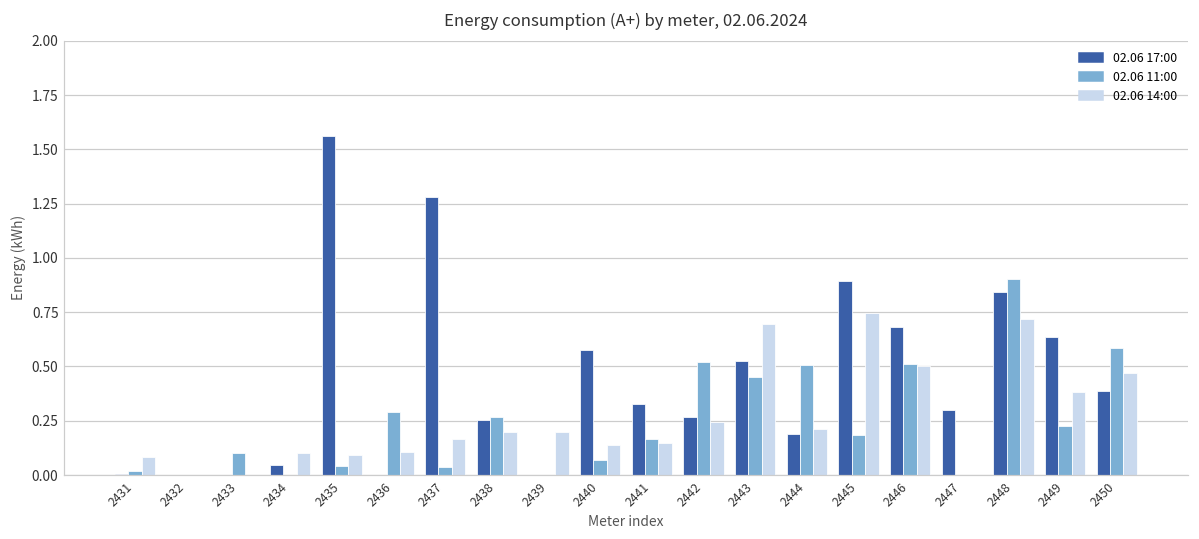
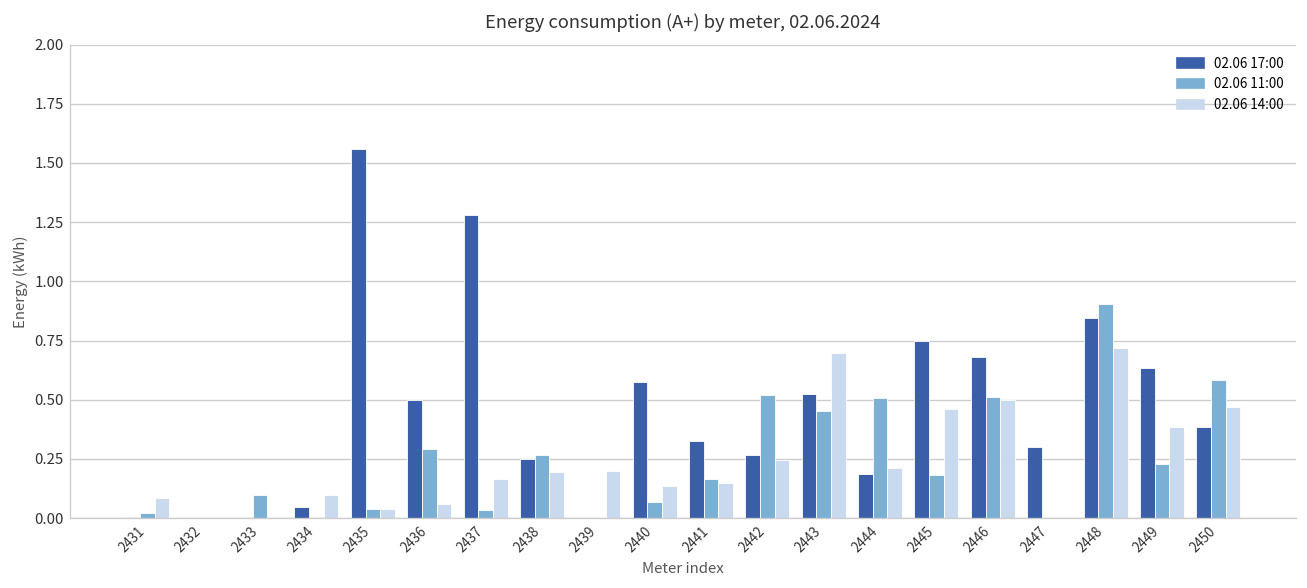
02.06 14:00, 2435: 0.09 -> 0.04
02.06 17:00, 2436: 0.0 -> 0.5
02.06 14:00, 2436: 0.11 -> 0.06
02.06 17:00, 2445: 0.89 -> 0.75
02.06 14:00, 2445: 0.75 -> 0.46
